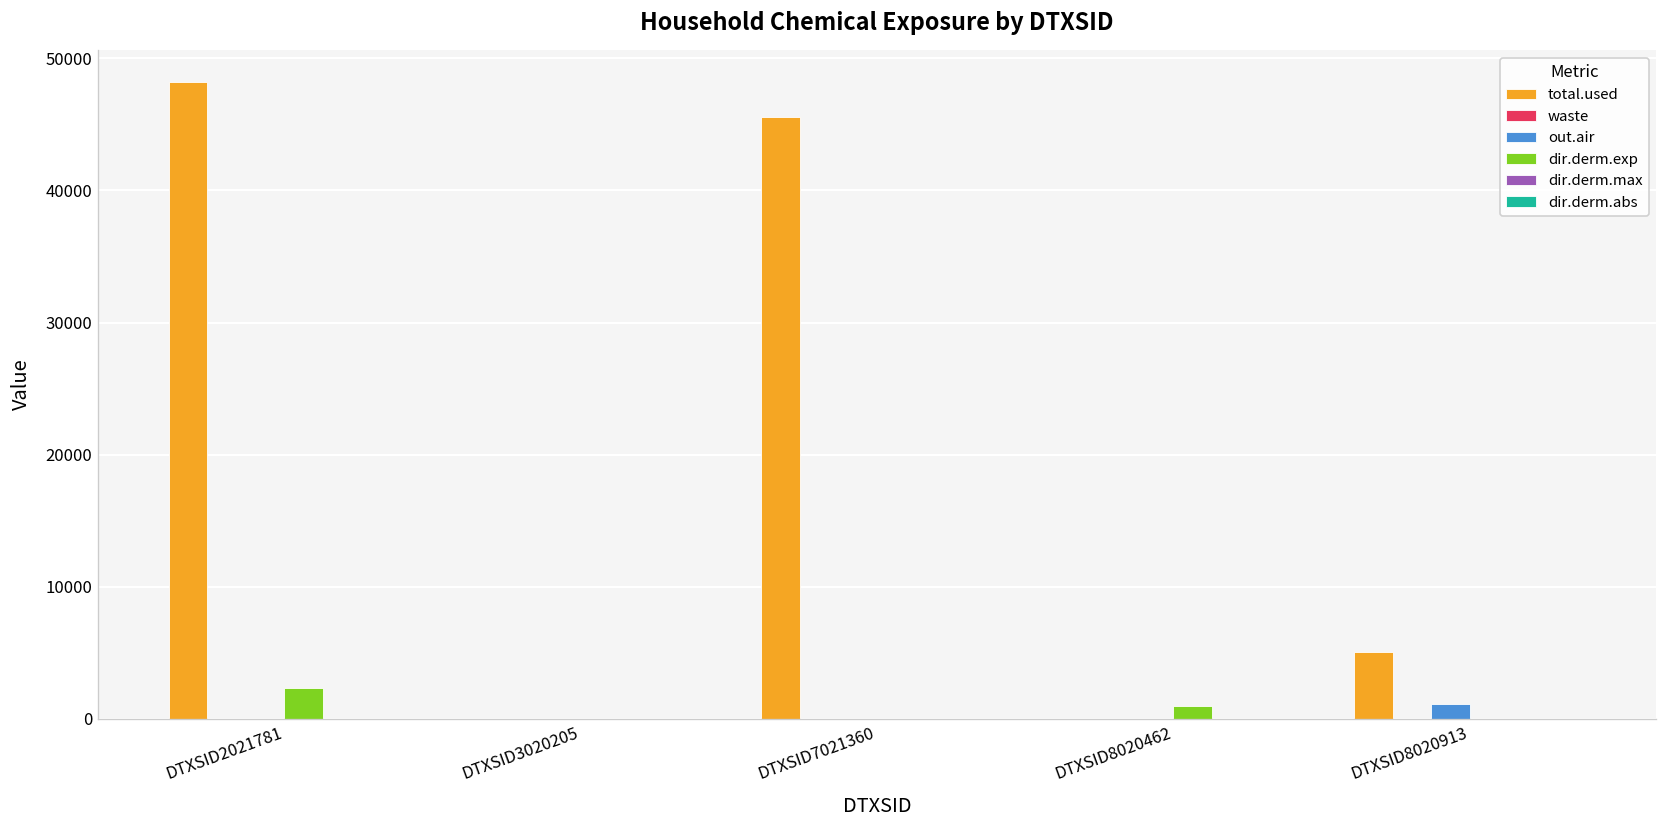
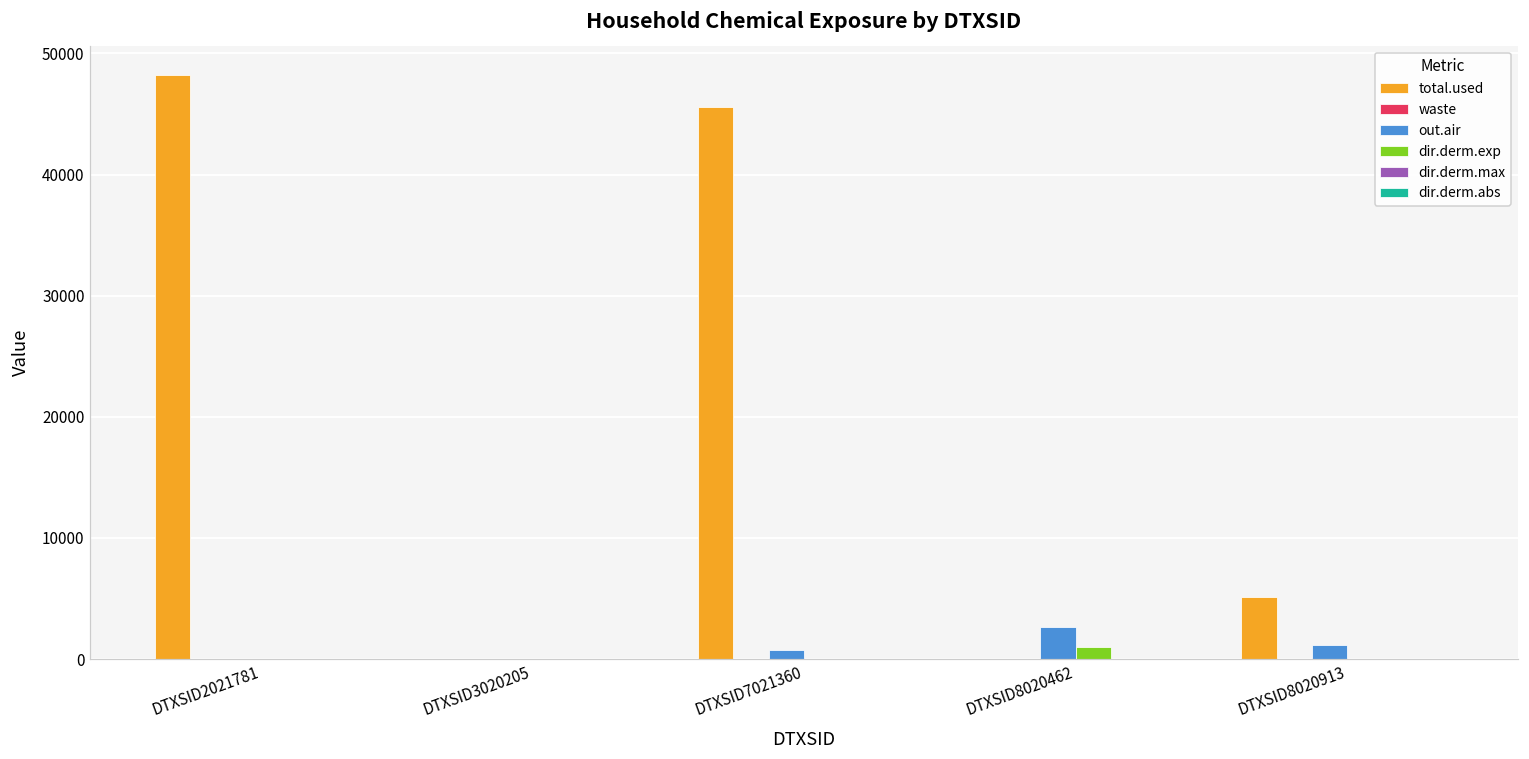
dir.derm.exp, DTXSID2021781: 2400 -> 0
out.air, DTXSID7021360: 0 -> 700
out.air, DTXSID8020462: 0 -> 2600
